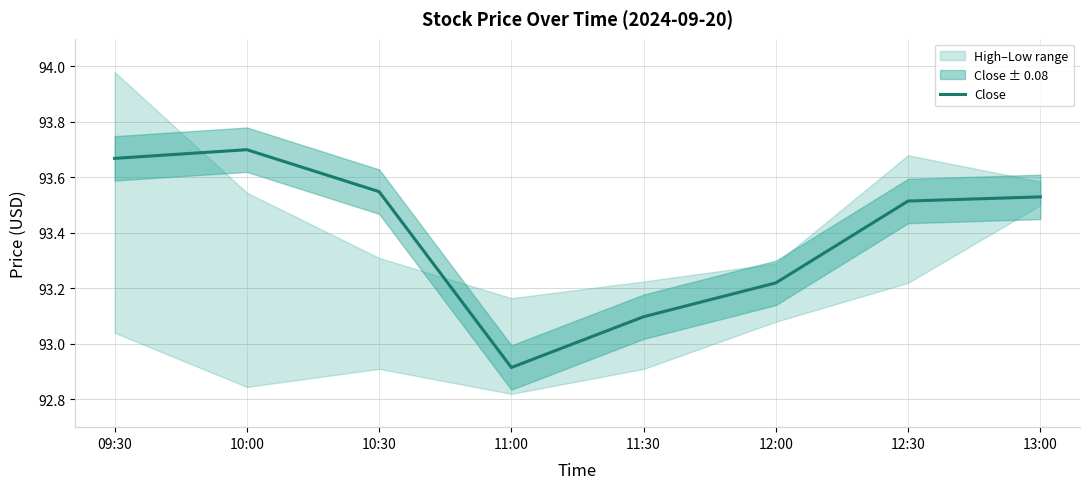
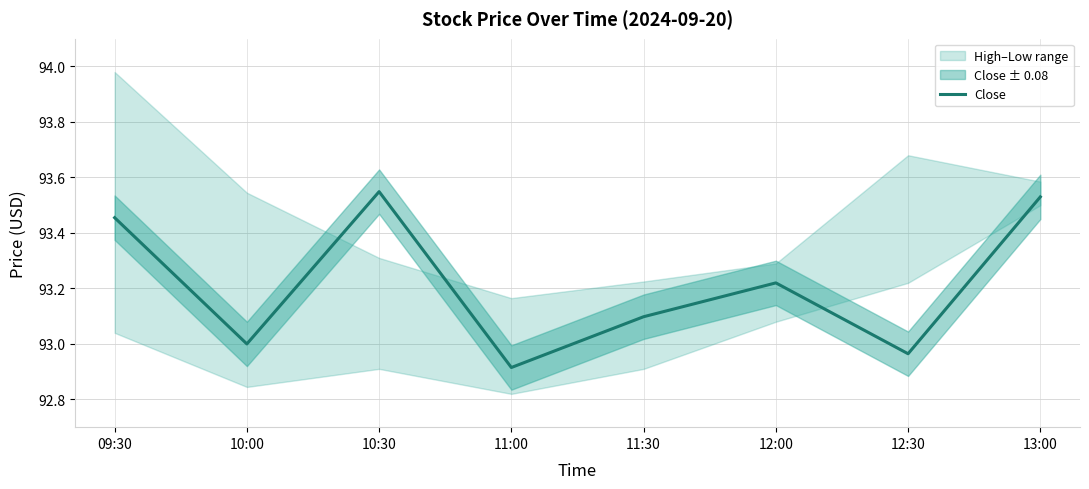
Close, 09:30: 93.67 -> 93.46
Close, 10:00: 93.7 -> 93.0
Close, 12:30: 93.51 -> 92.96
